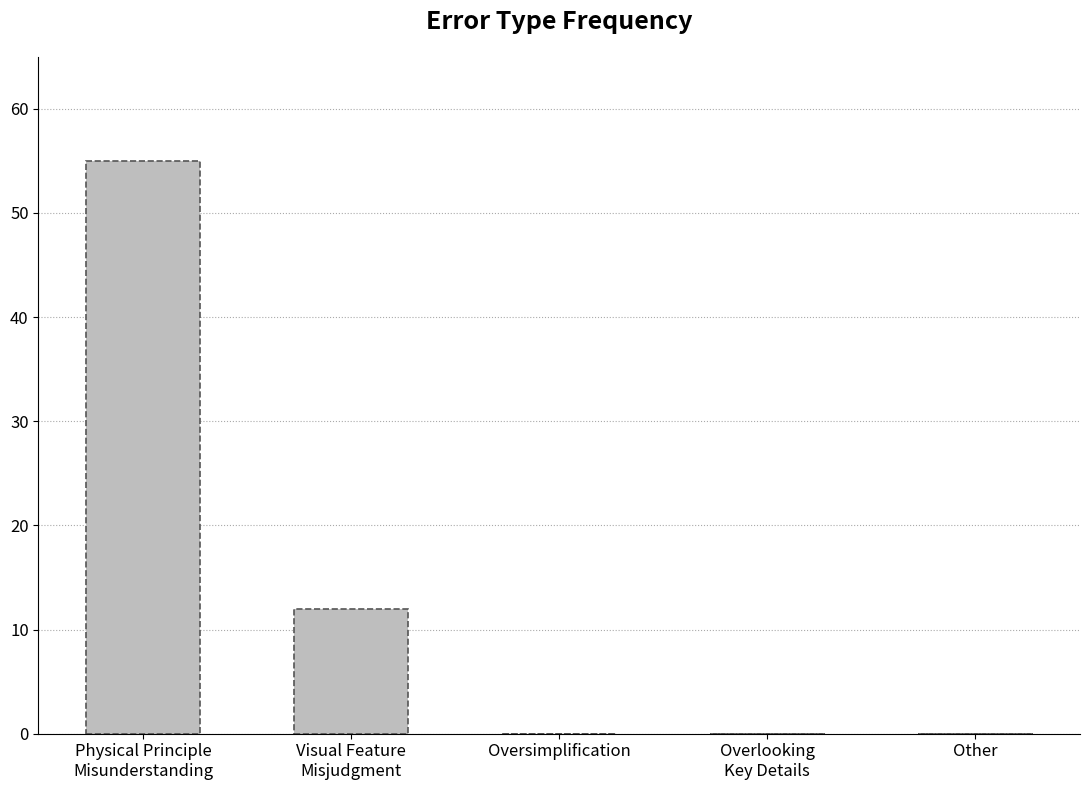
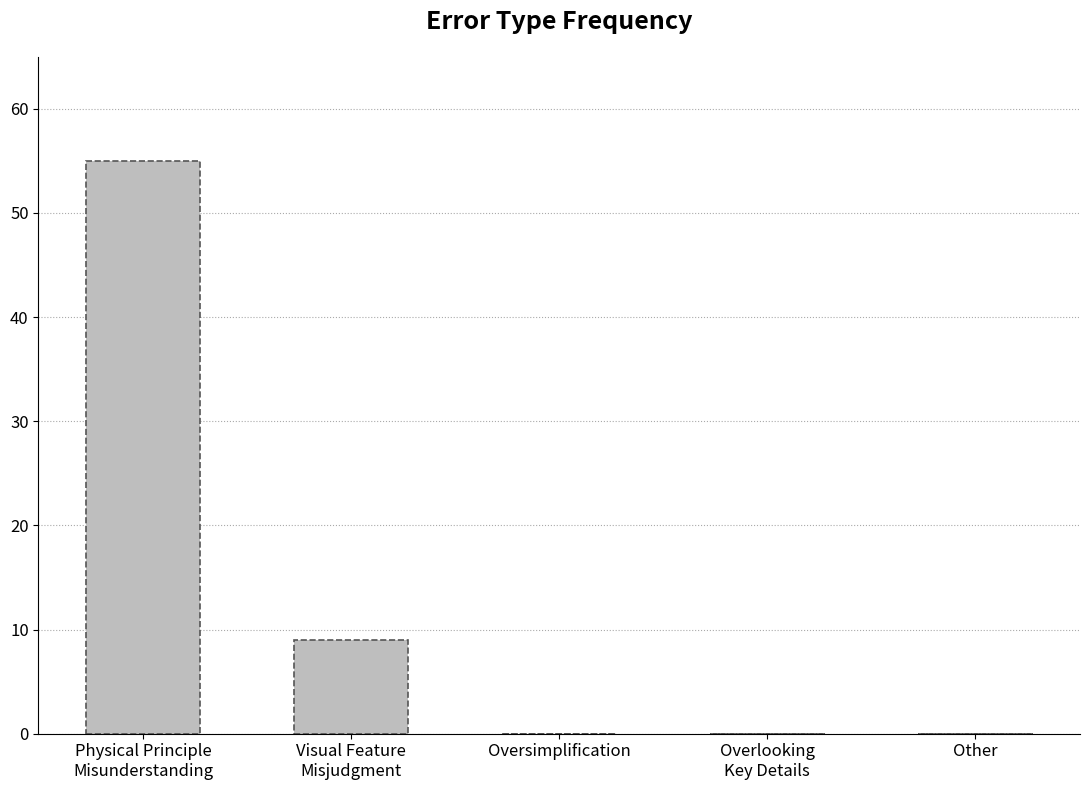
Visual Feature Misjudgment: 12 -> 9
